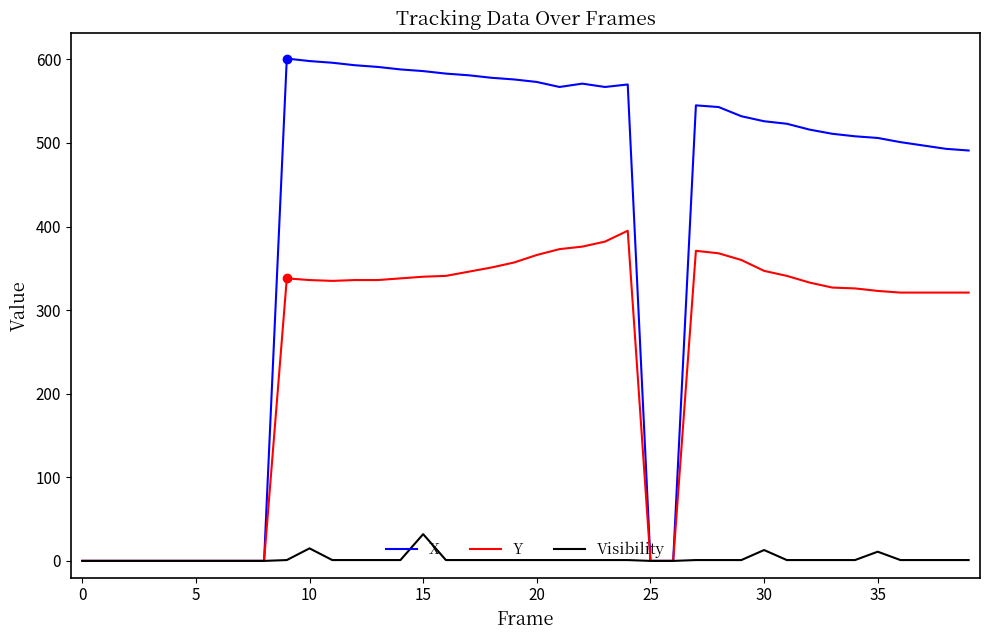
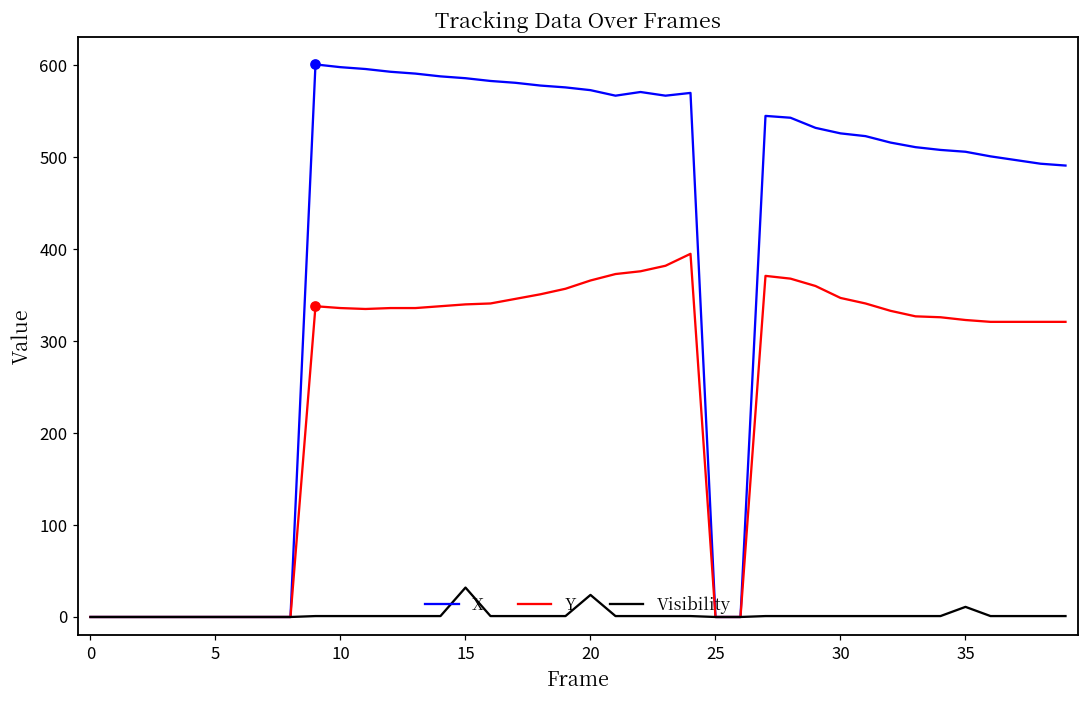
Visibility, 10: 20 -> 0
Visibility, 20: 0 -> 20
Visibility, 30: 10 -> 0
